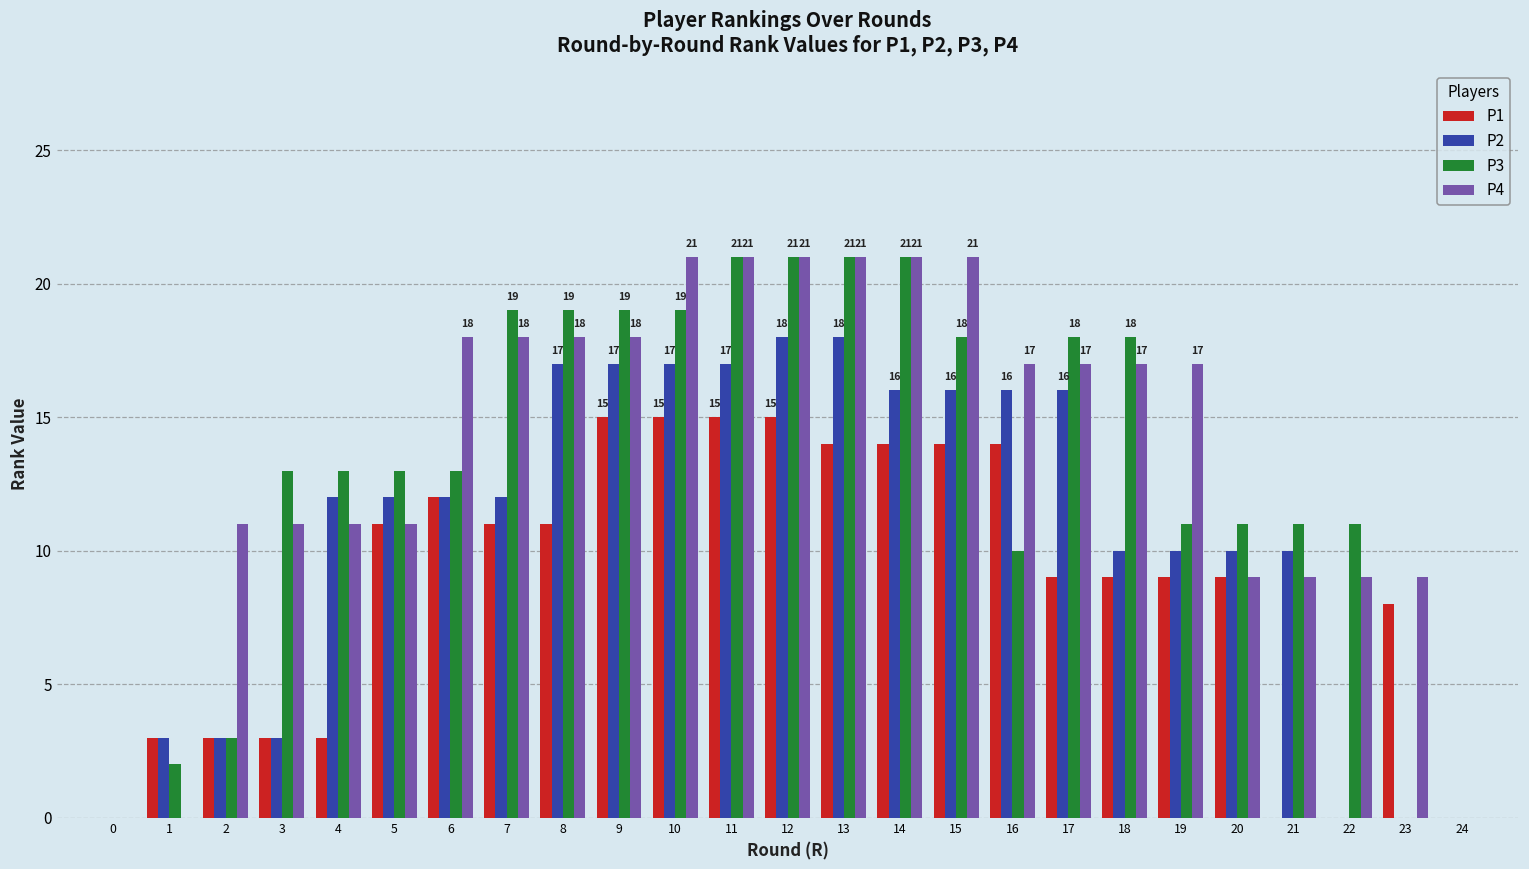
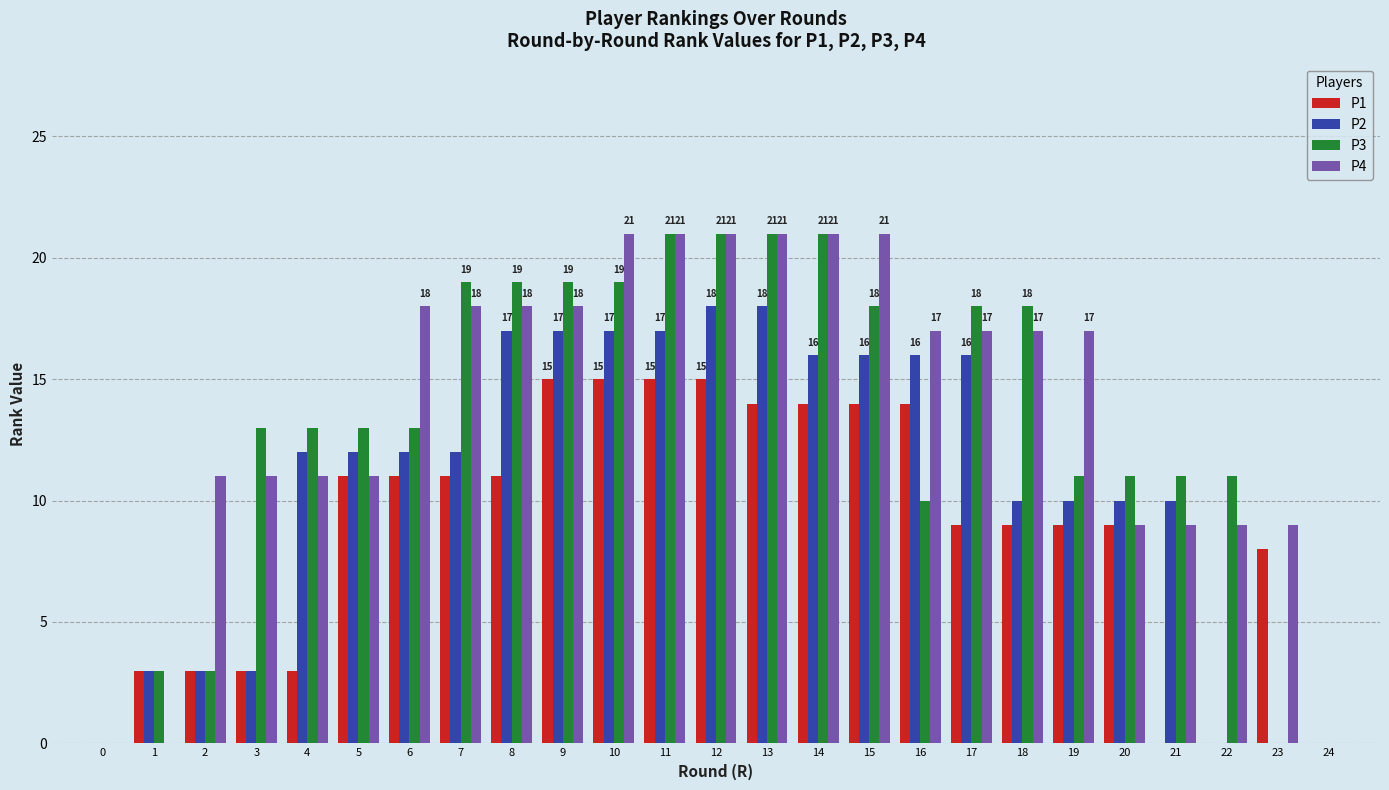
P3, 1: 2 -> 3
P1, 6: 12 -> 11
